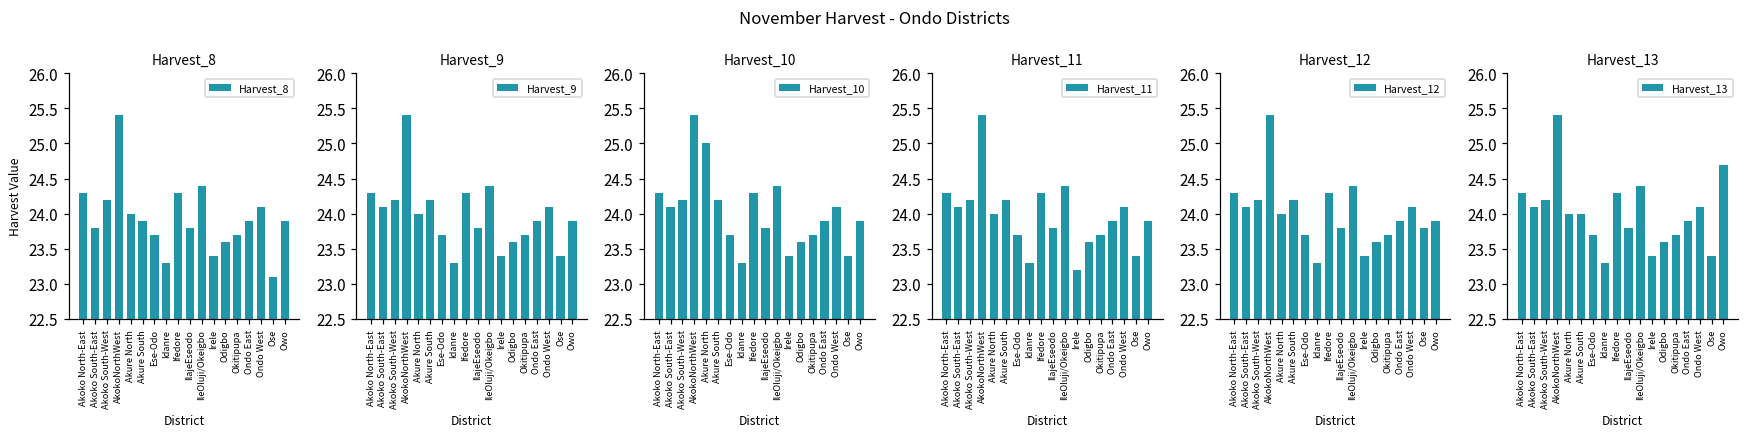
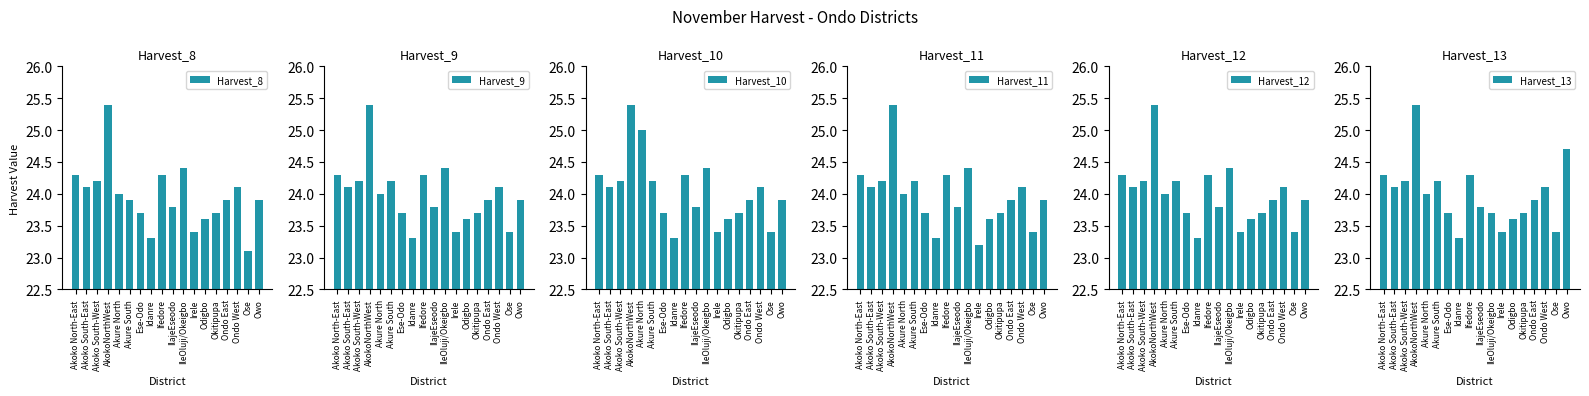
Harvest_8, Akoko South-East: 23.8 -> 24.1
Harvest_12, Ose: 23.8 -> 23.4
Harvest_13, Akure South: 24.0 -> 24.2
Harvest_13, IleOluji/Okeigbo: 24.4 -> 23.7
